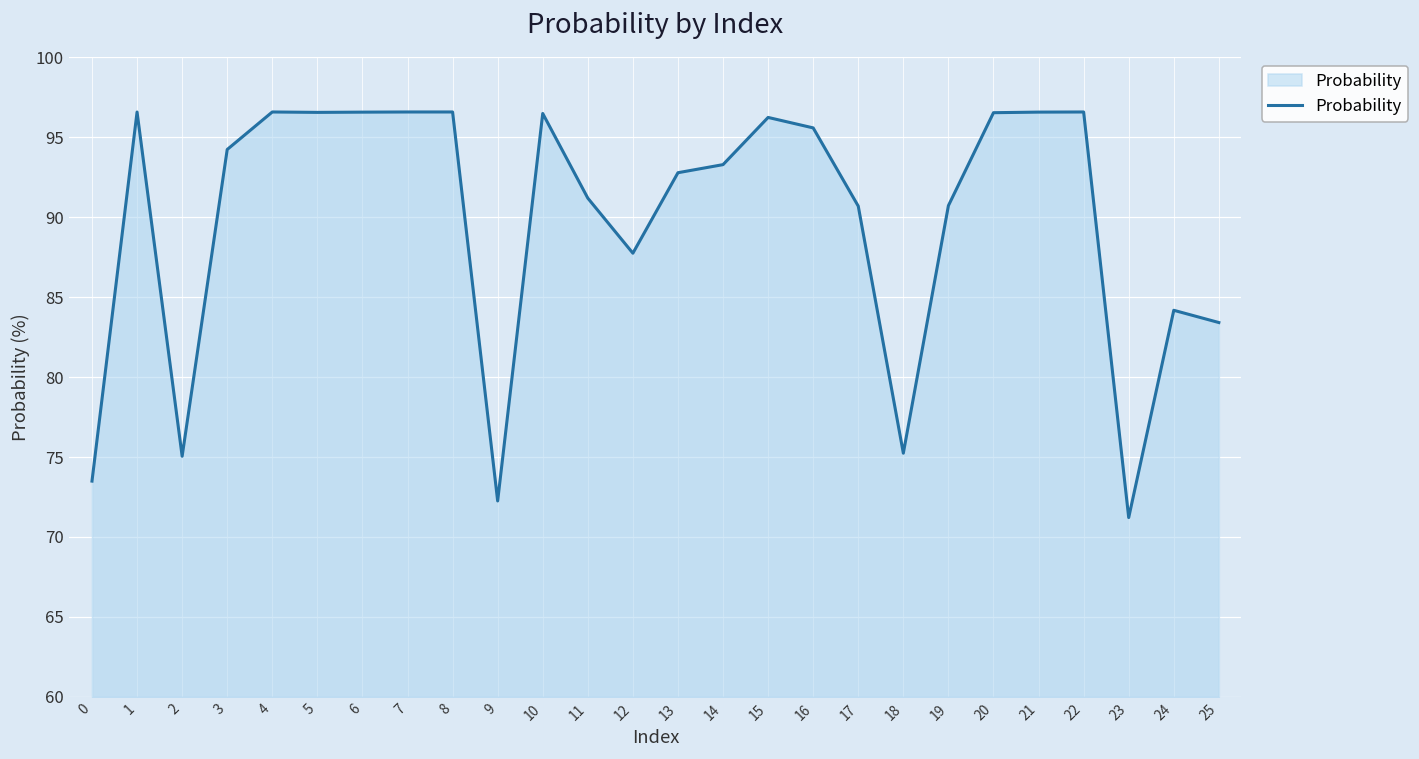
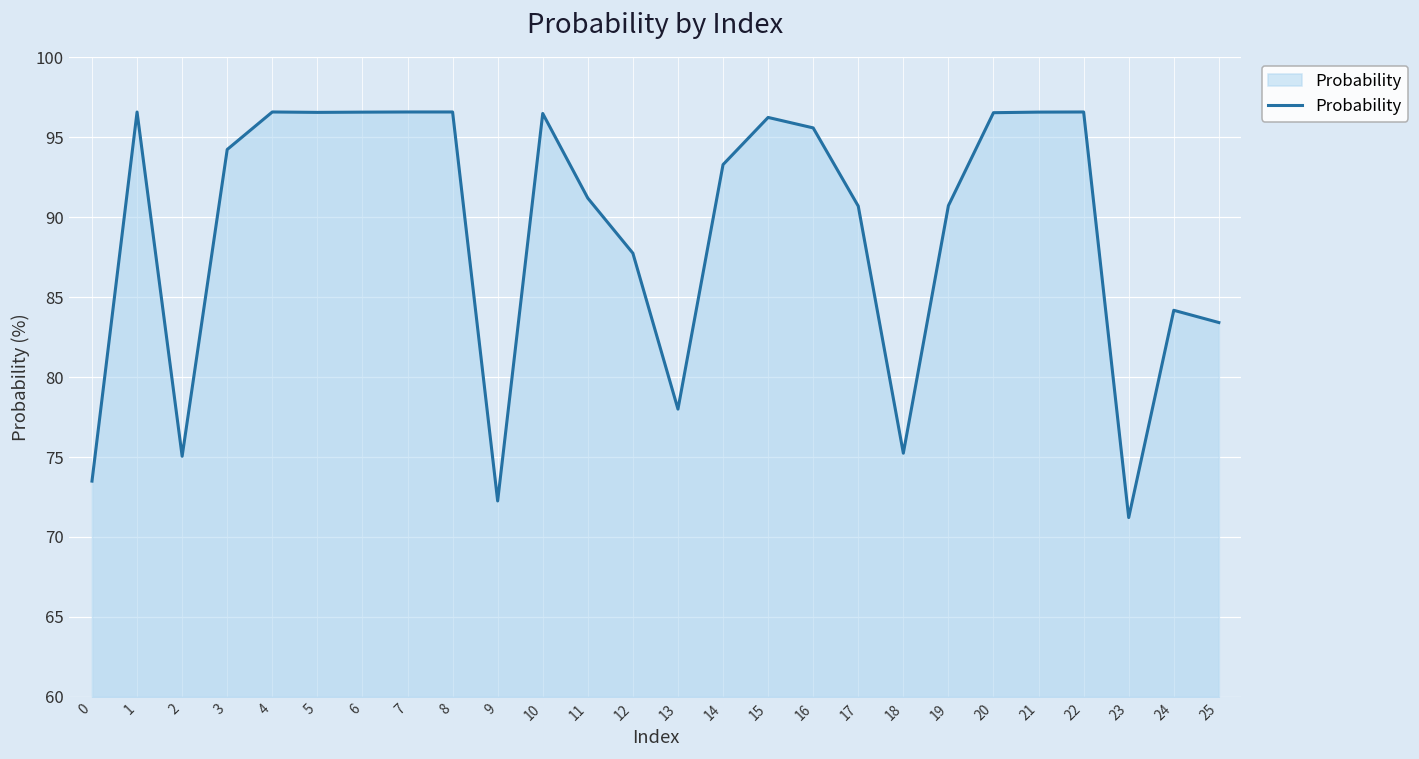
13: 92.8 -> 78.0
